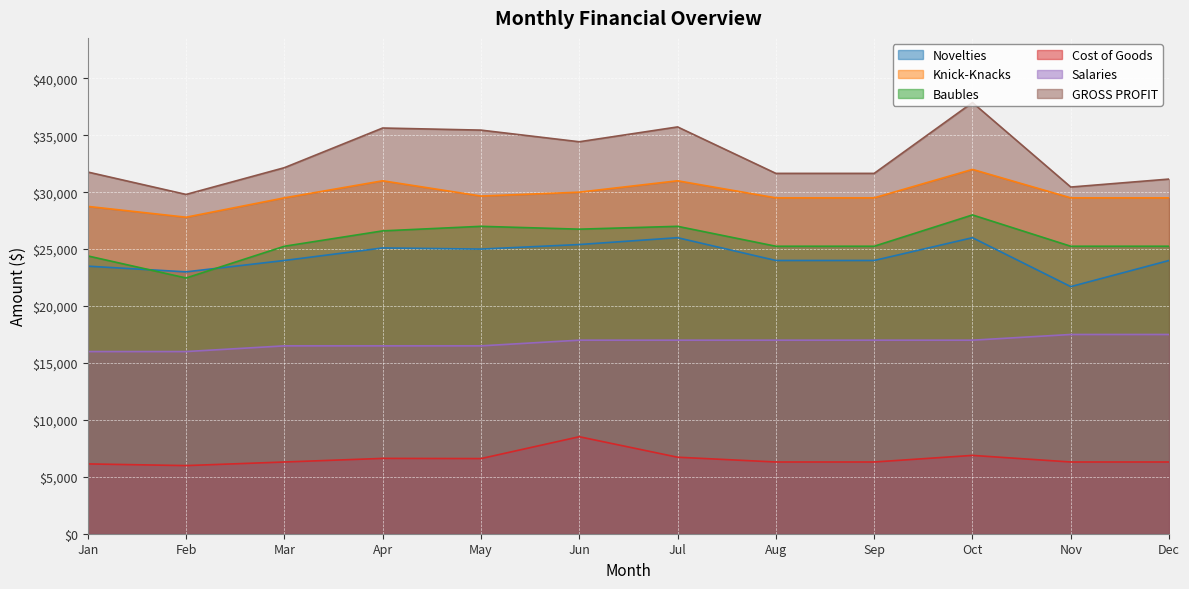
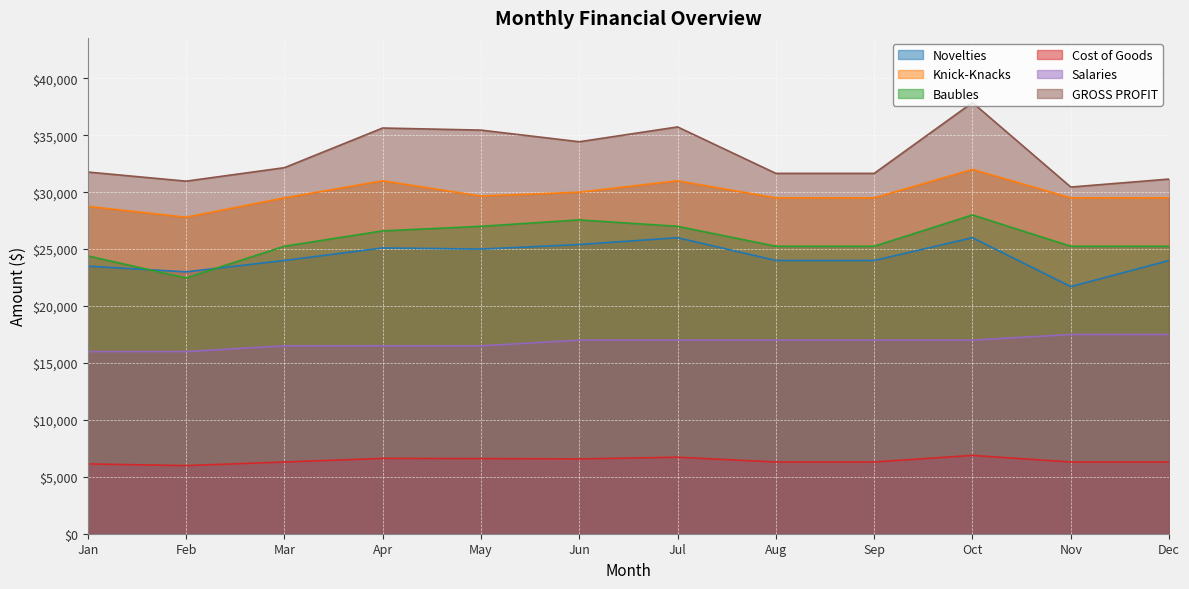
GROSS PROFIT, Feb: $29,800 -> $31,000
Baubles, Jun: $26,800 -> $27,600
Cost of Goods, Jun: $8,500 -> $6,600
